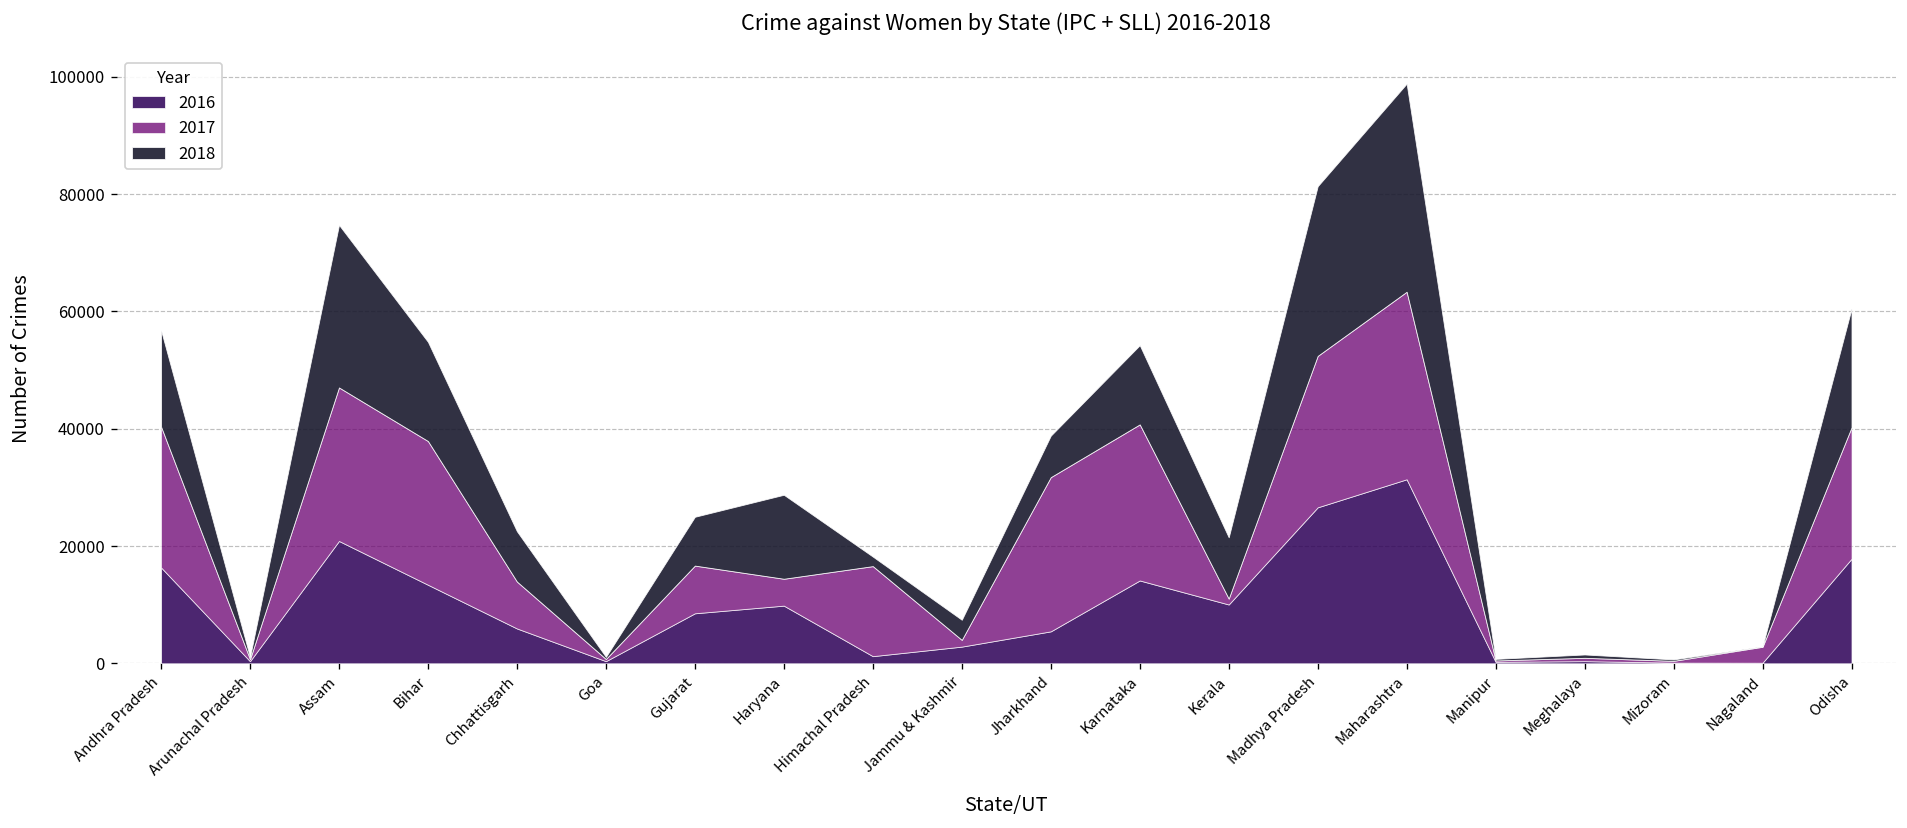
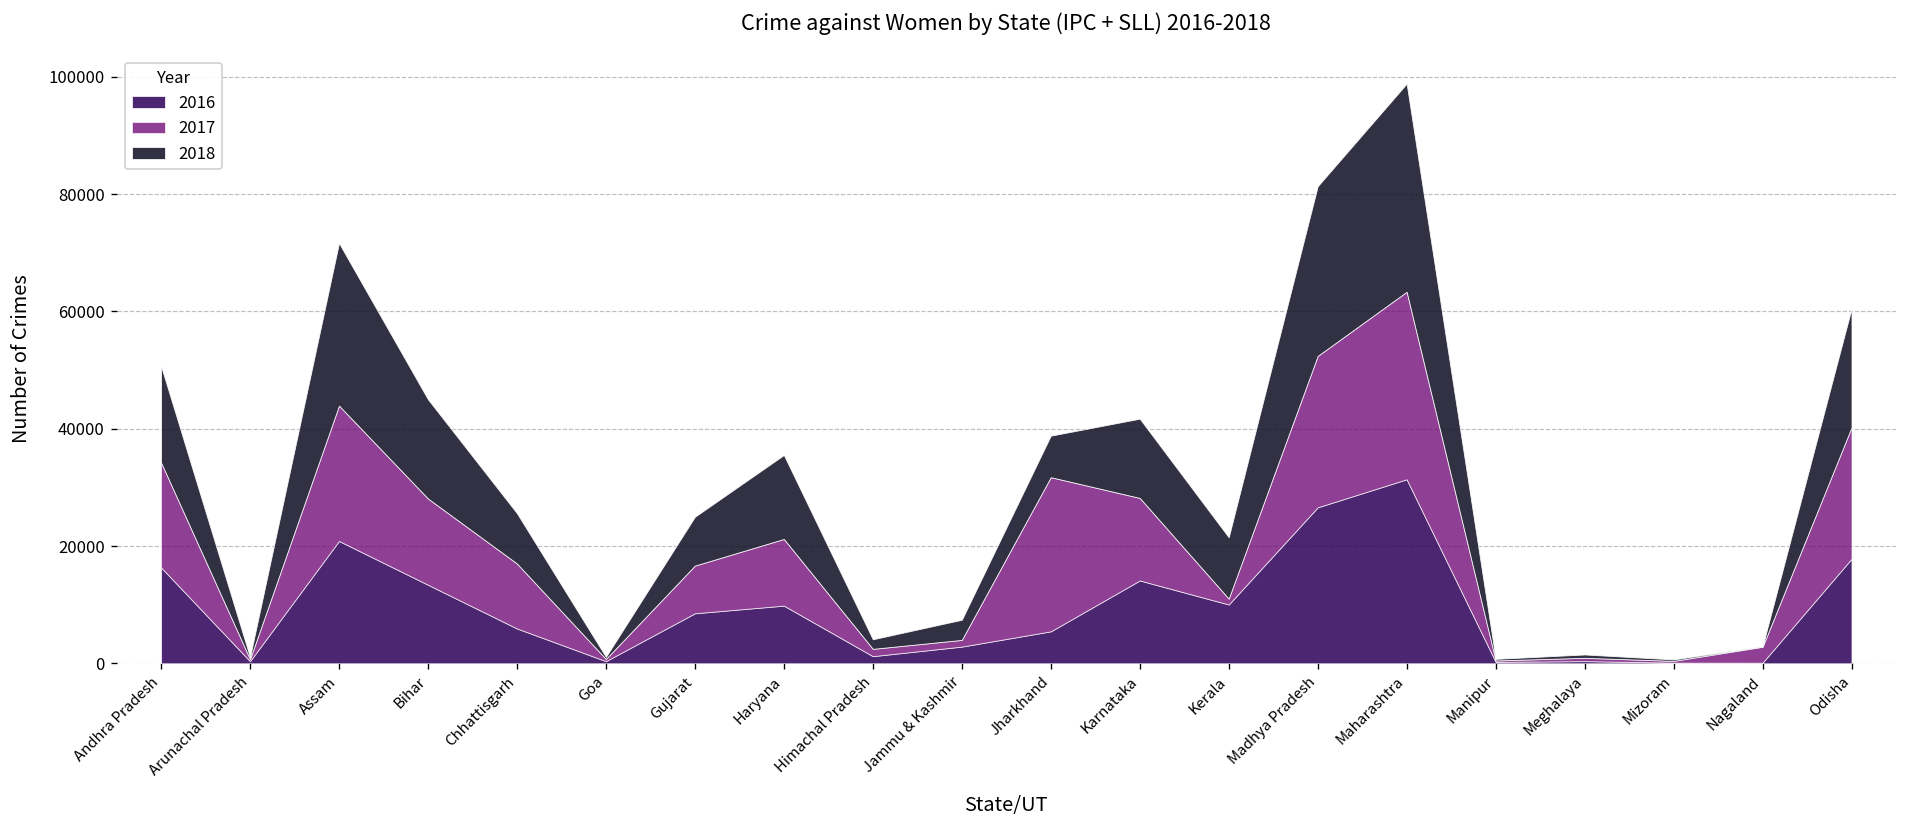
2017, Andhra Pradesh: 24000 -> 18000
2017, Assam: 26000 -> 23000
2017, Bihar: 25000 -> 15000
2017, Chhattisgarh: 8000 -> 11000
2017, Haryana: 5000 -> 11000
2017, Himachal Pradesh: 15000 -> 1000
2017, Karnataka: 27000 -> 14000
